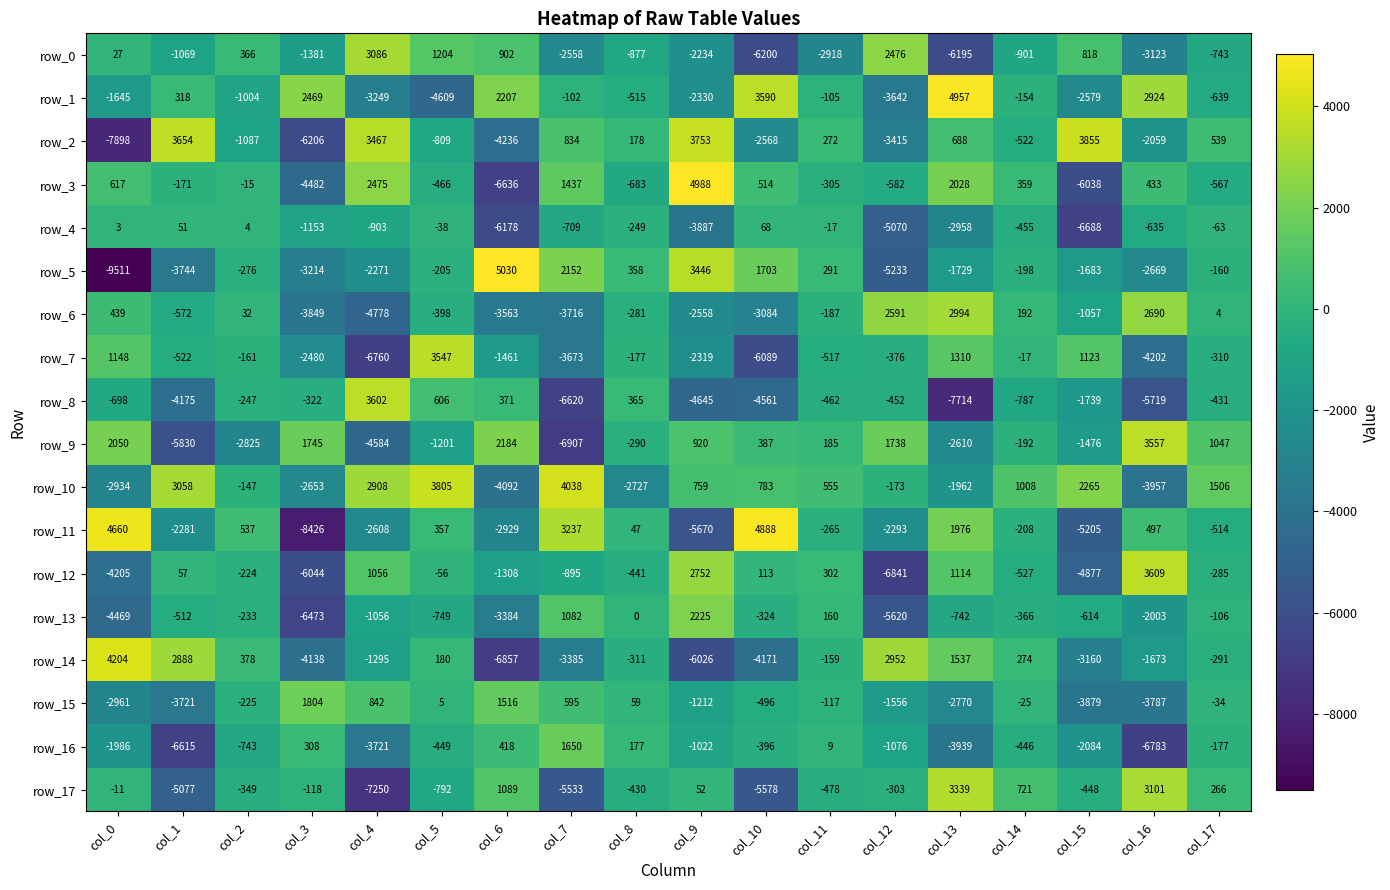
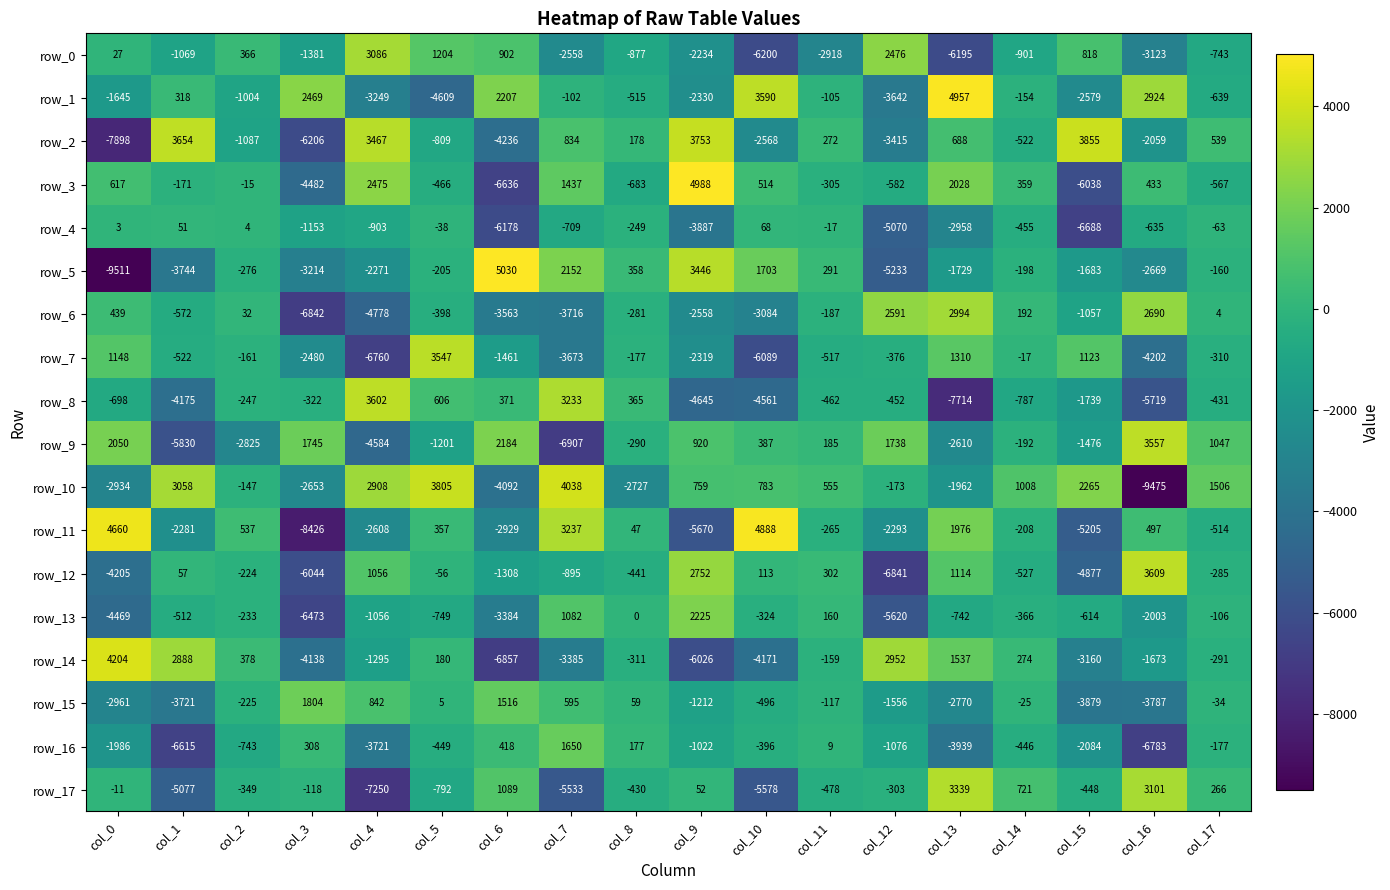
row_6, col_3: -3849 -> -6842
row_8, col_7: -6620 -> 3233
row_10, col_16: -3957 -> -9475
